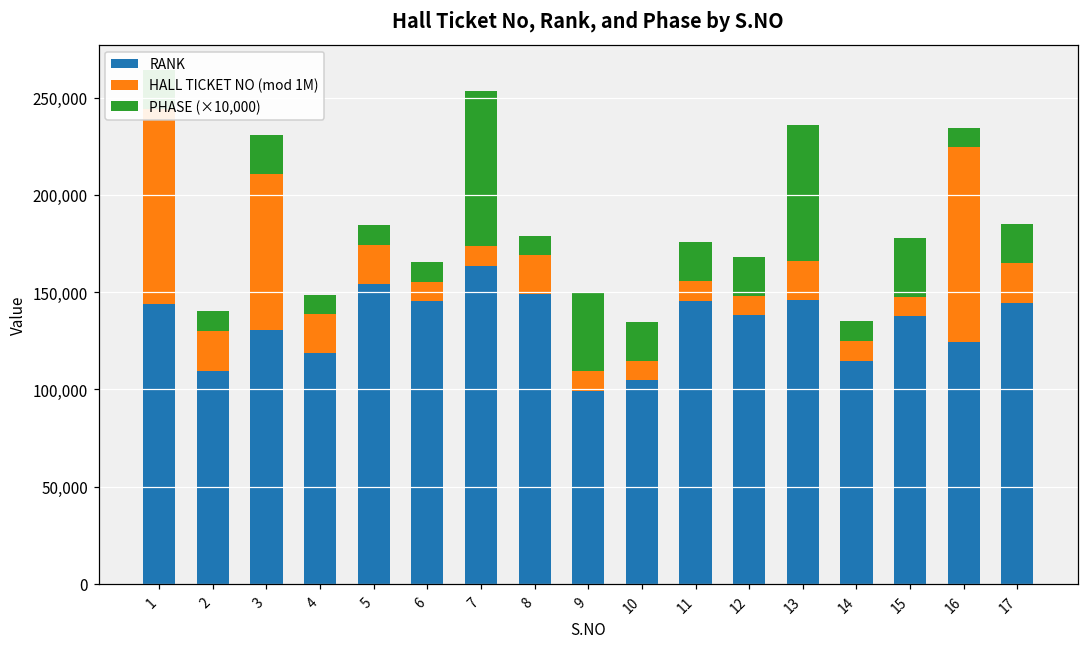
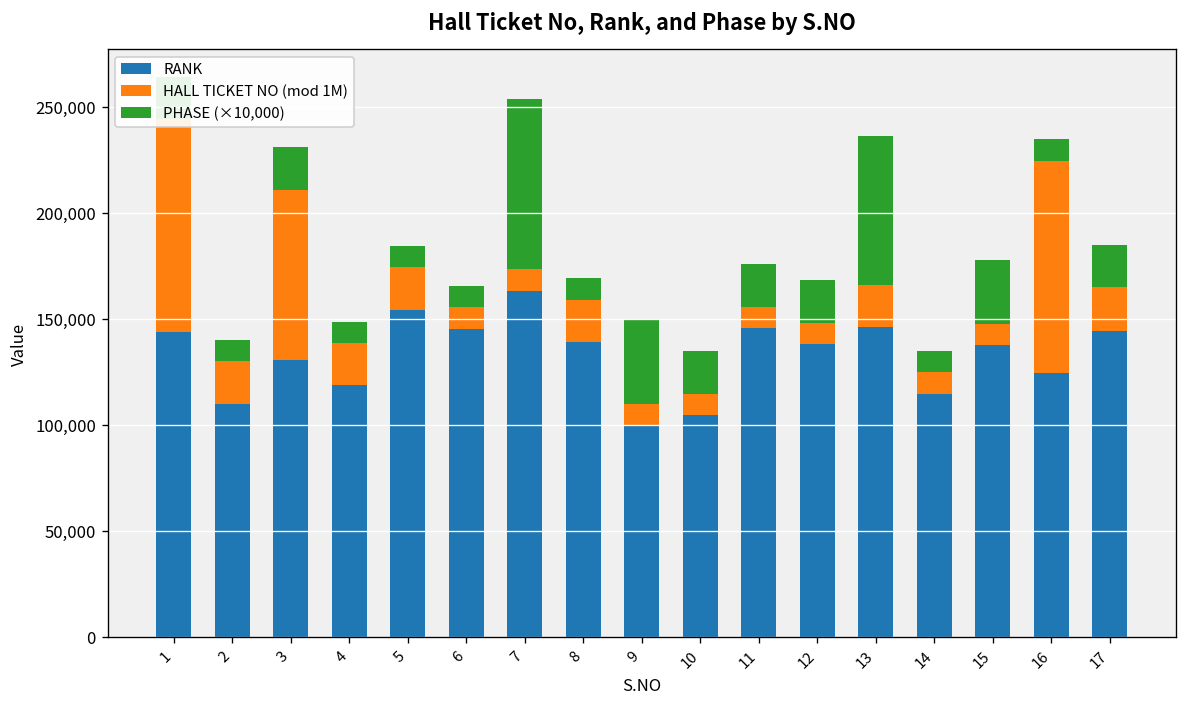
RANK, 8: 149,000 -> 139,000
